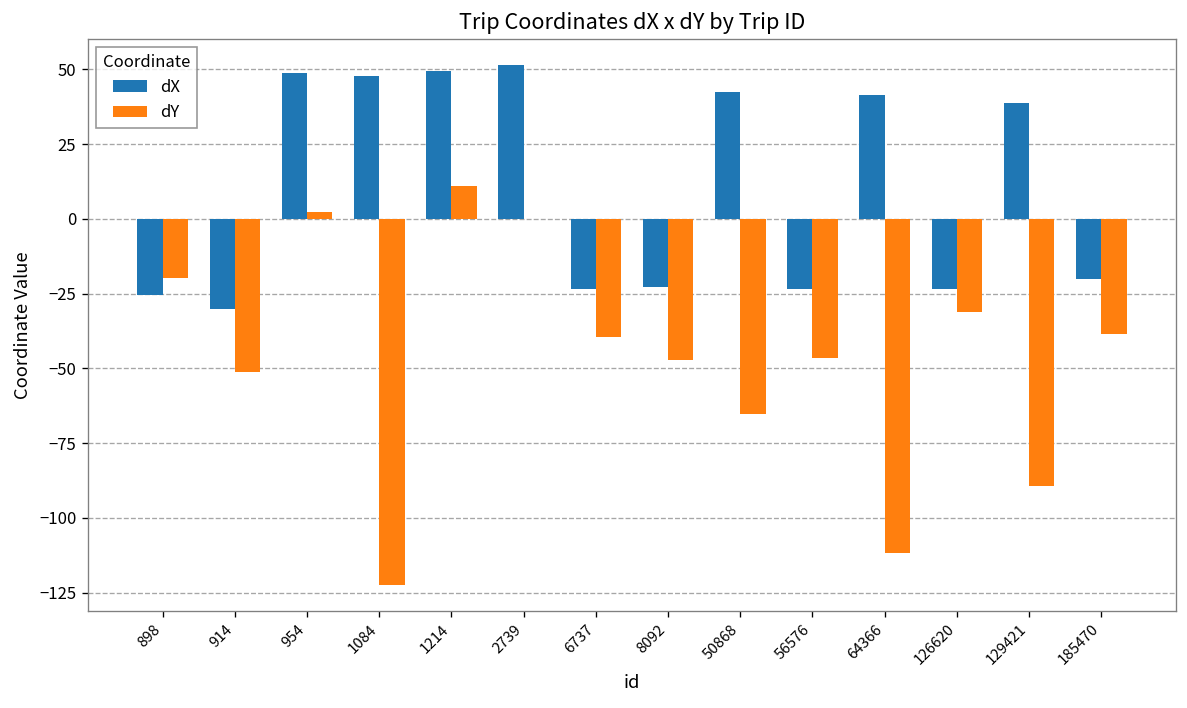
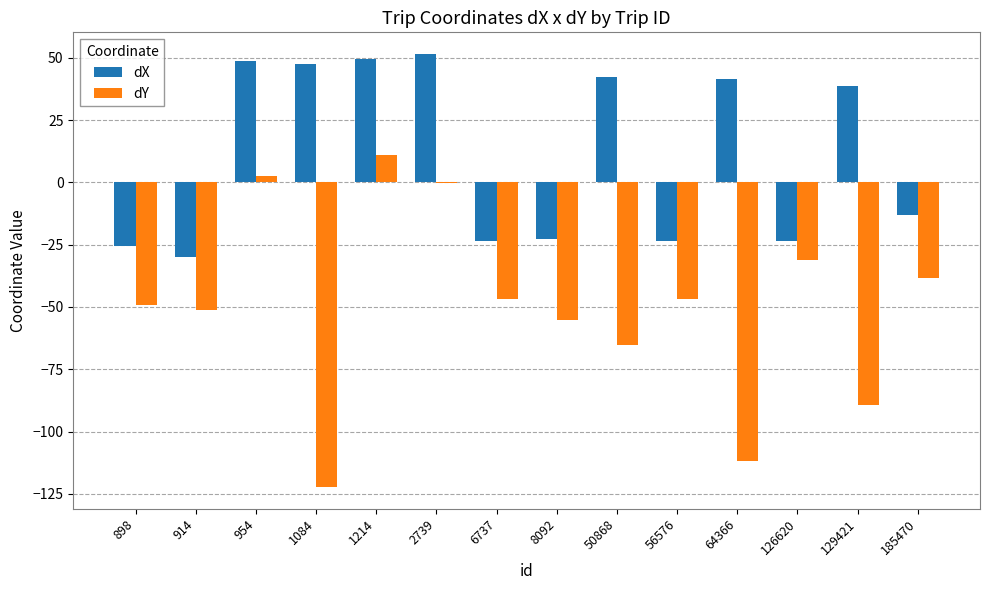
dY, 898: -20 -> -49
dY, 6737: -39 -> -47
dY, 8092: -47 -> -55
dX, 185470: -20 -> -13
